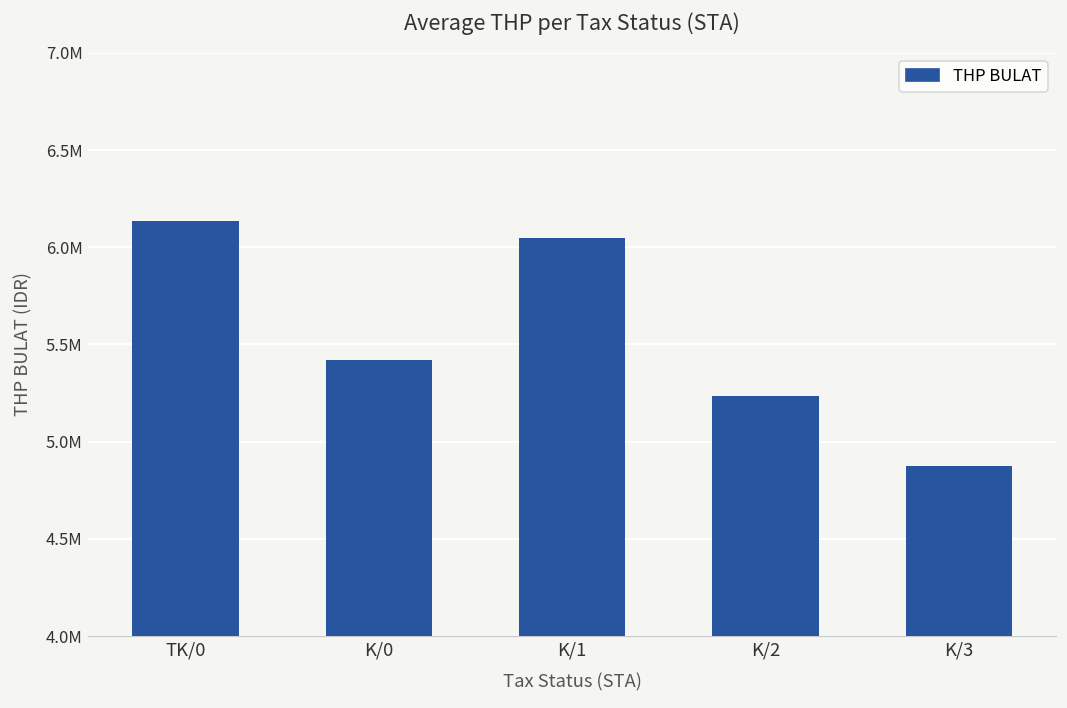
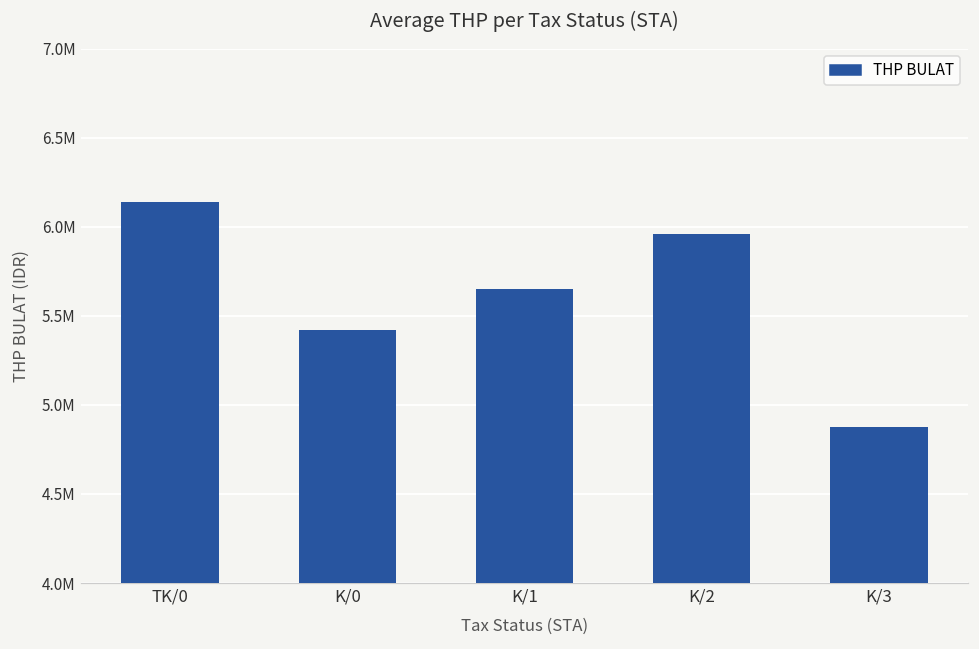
K/1: 6050000 -> 5650000
K/2: 5230000 -> 5960000
